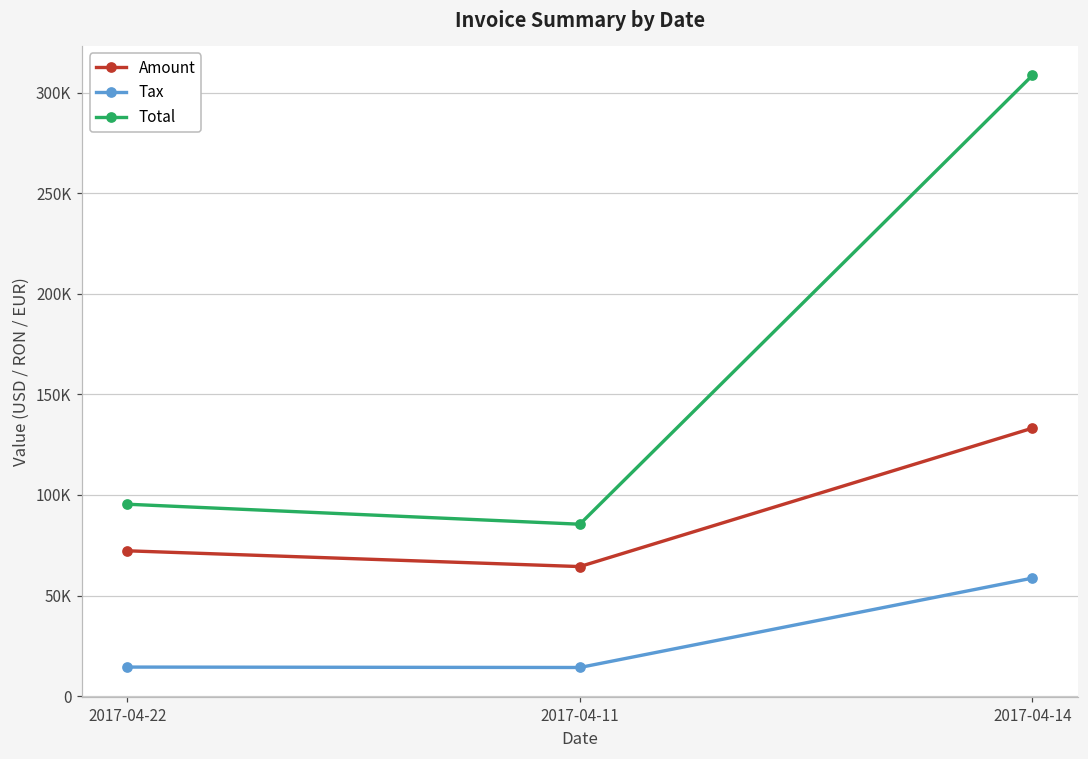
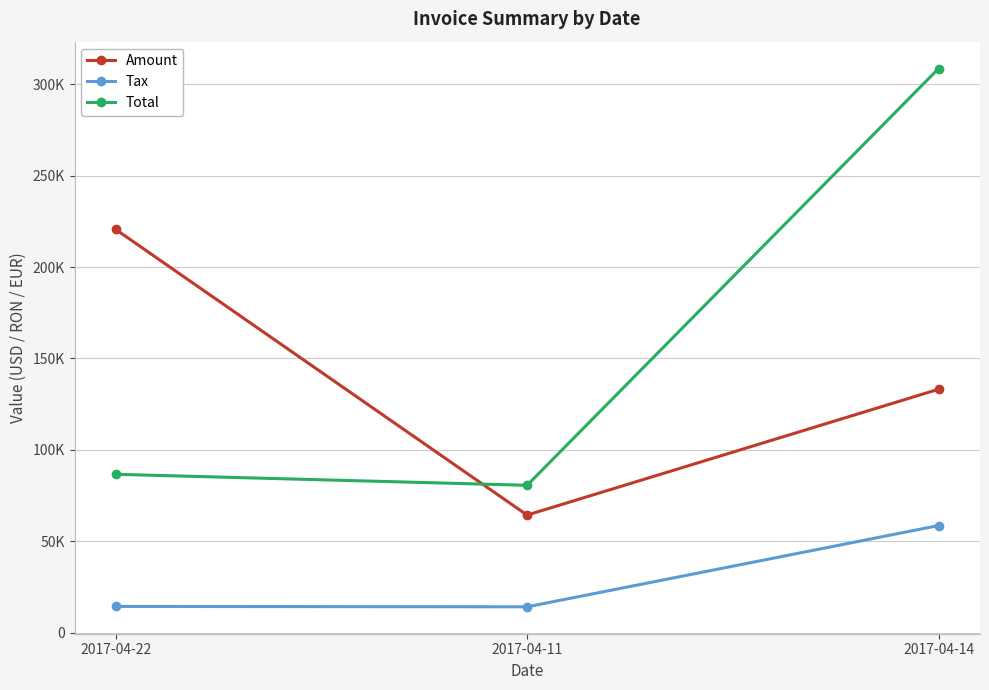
Amount, 2017-04-22: 72000 -> 221000
Total, 2017-04-22: 95000 -> 87000
Total, 2017-04-11: 85000 -> 81000
